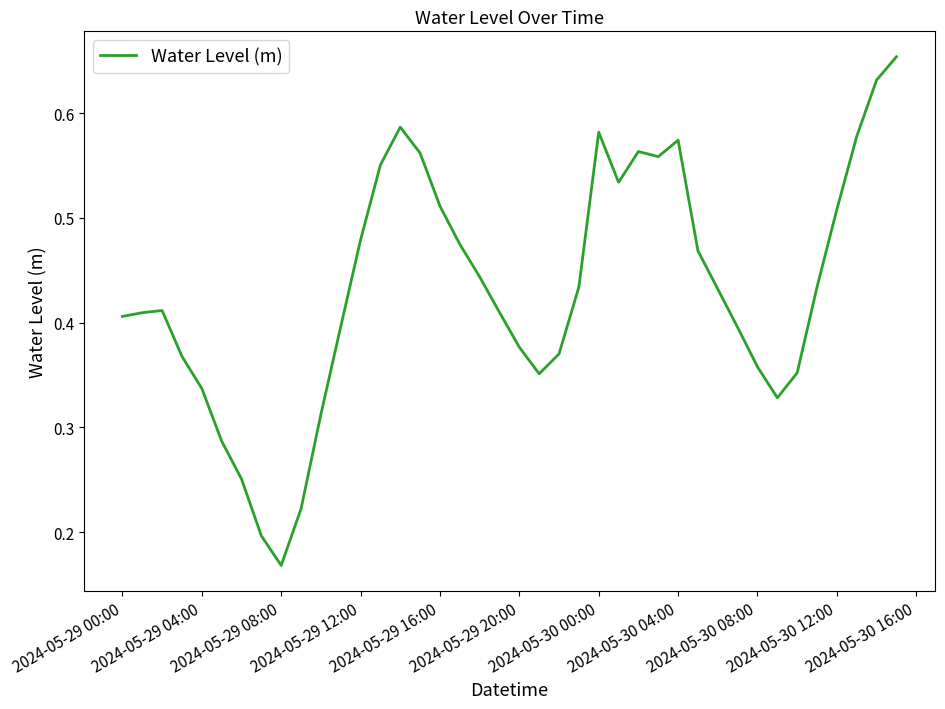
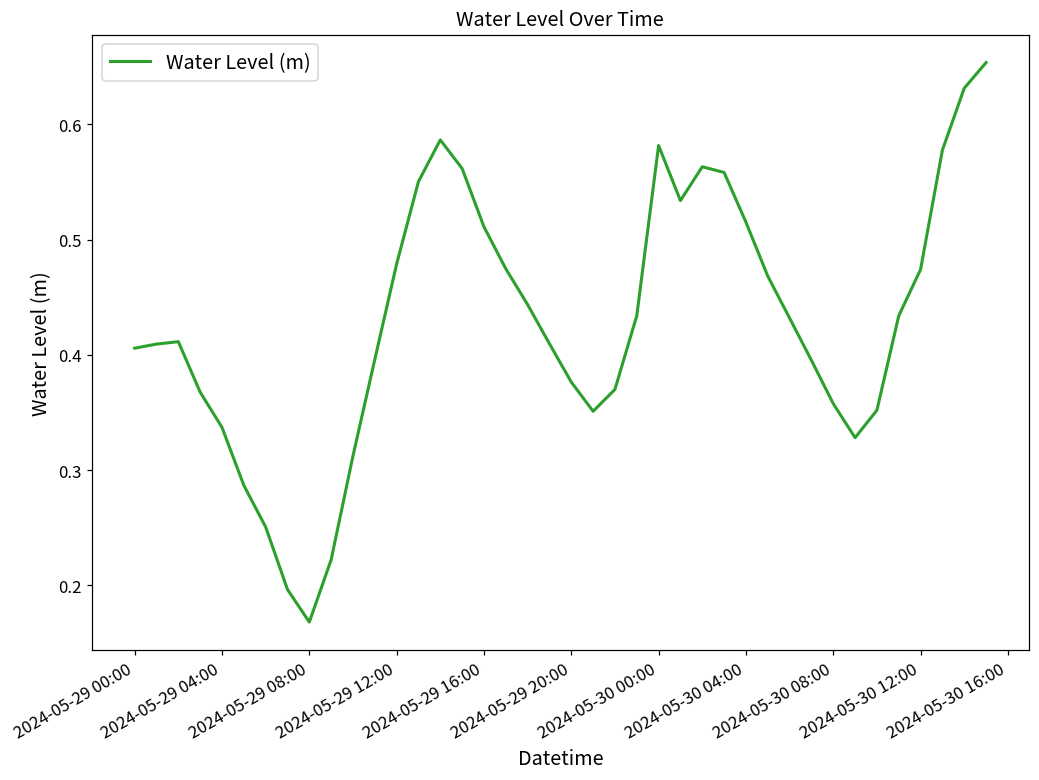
2024-05-30 04:00: 0.574 -> 0.515
2024-05-30 12:00: 0.508 -> 0.474
